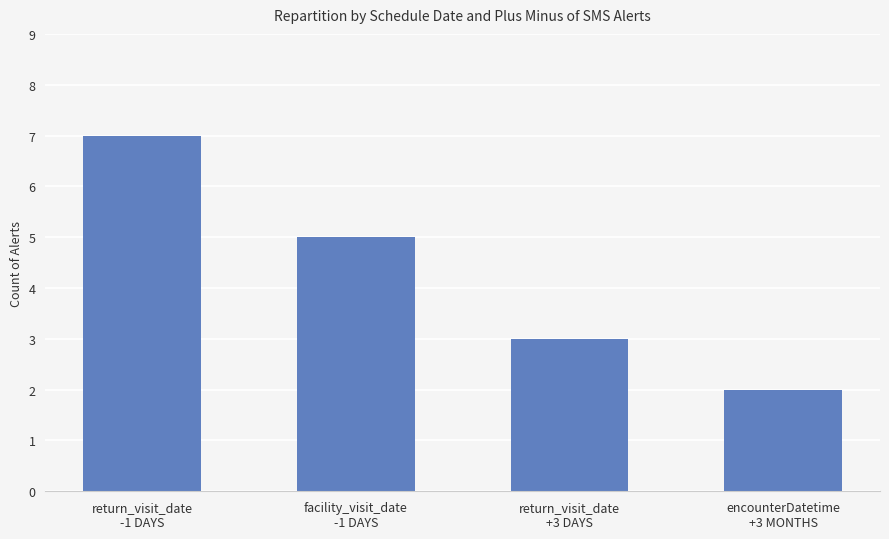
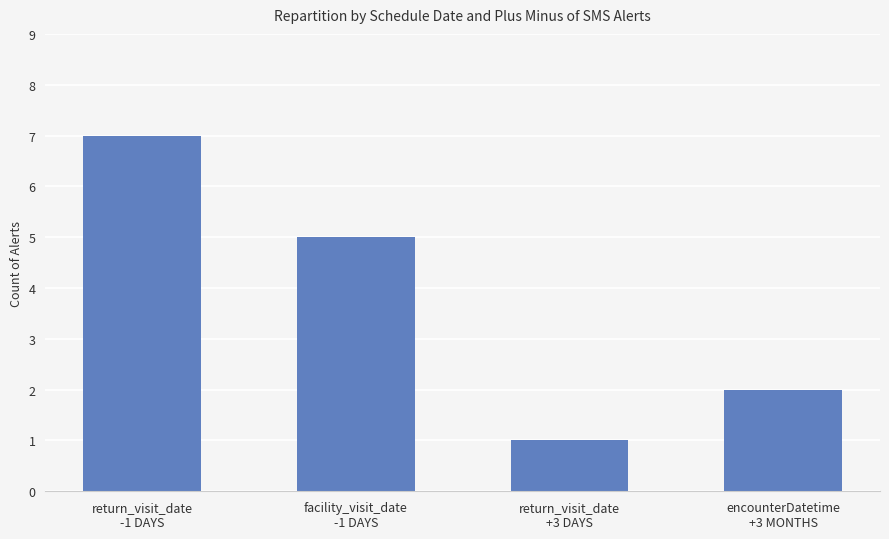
return_visit_date +3 DAYS: 3 -> 1
